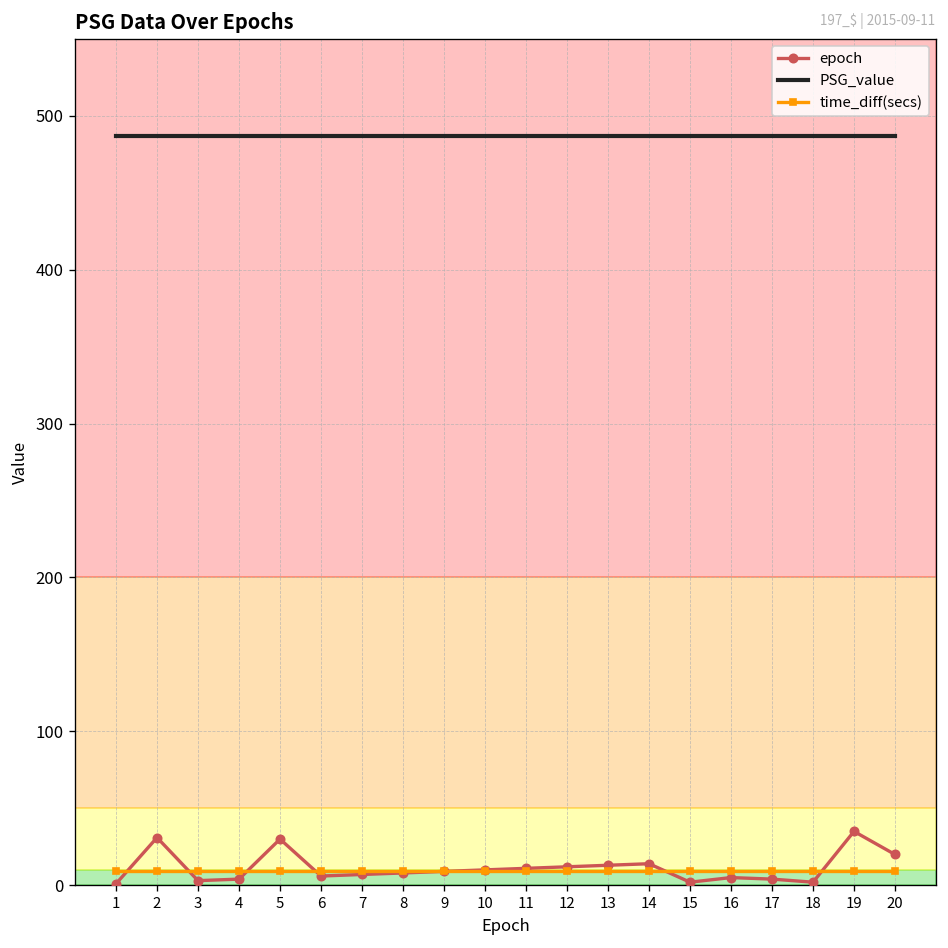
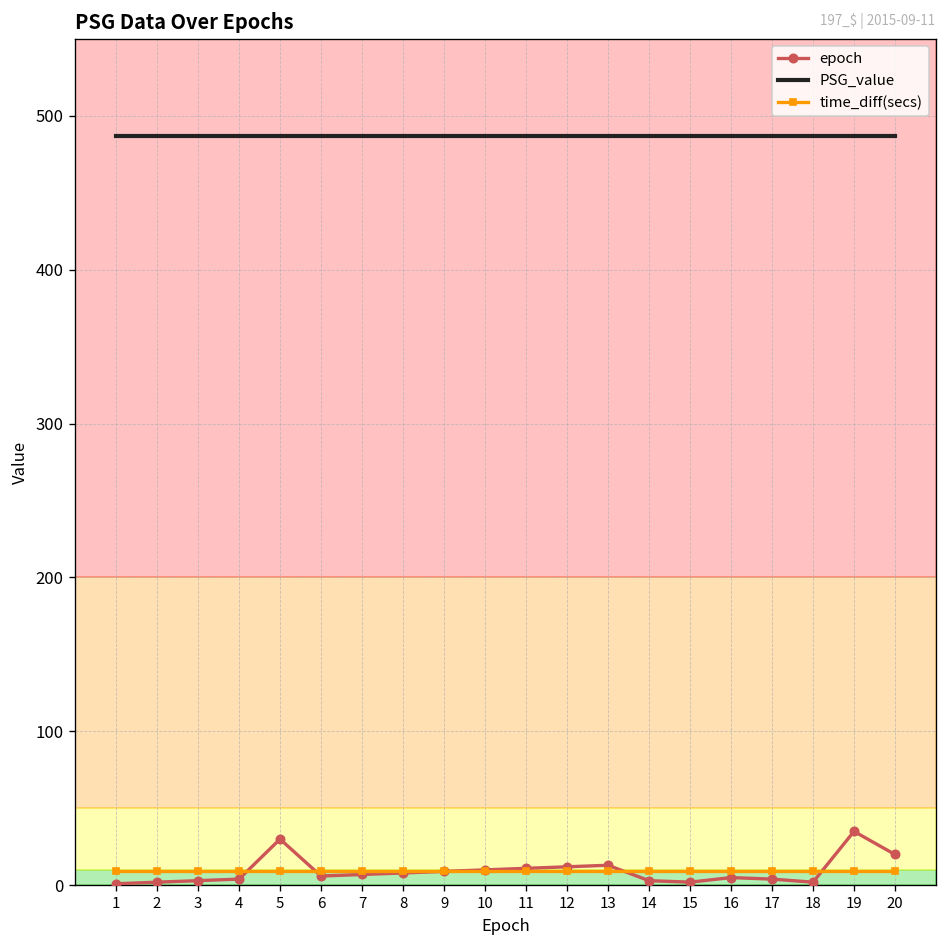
epoch, 2: 31 -> 2
epoch, 14: 14 -> 3
